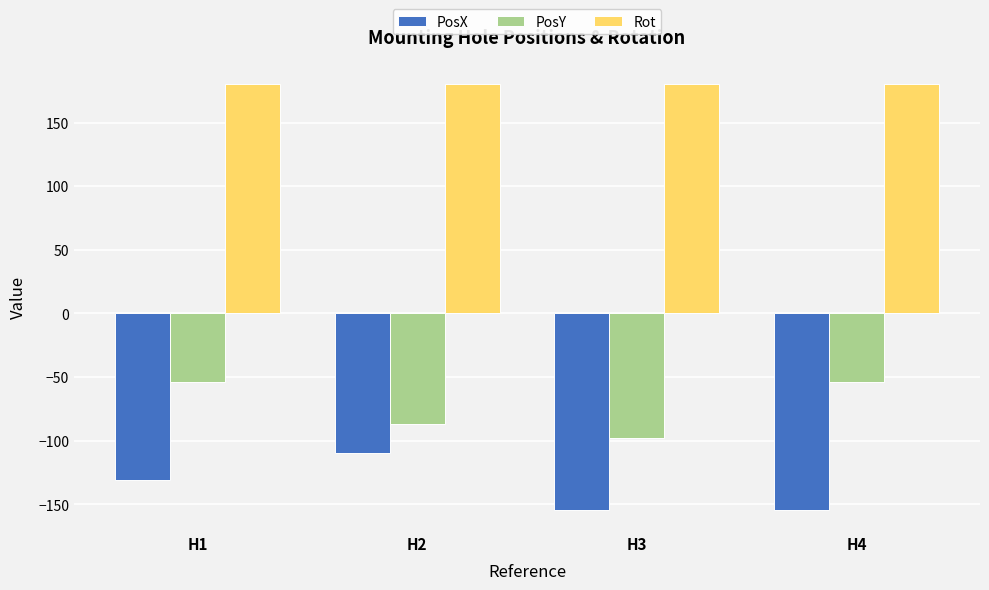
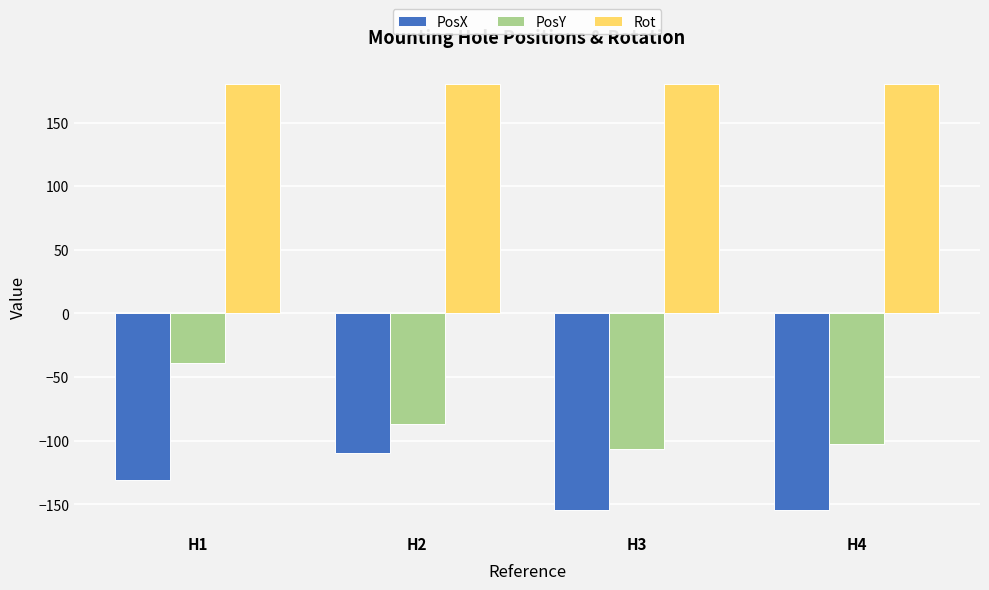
PosY, H1: -54 -> -39
PosY, H3: -98 -> -107
PosY, H4: -54 -> -103
